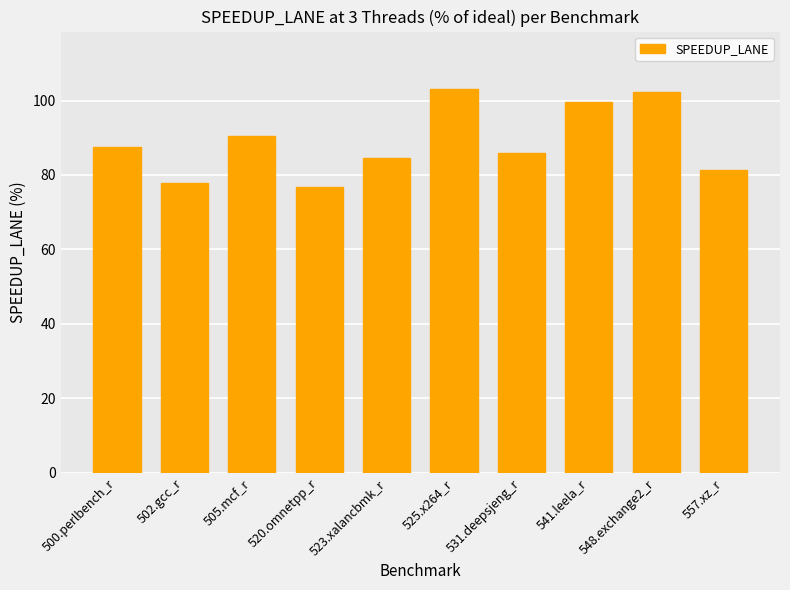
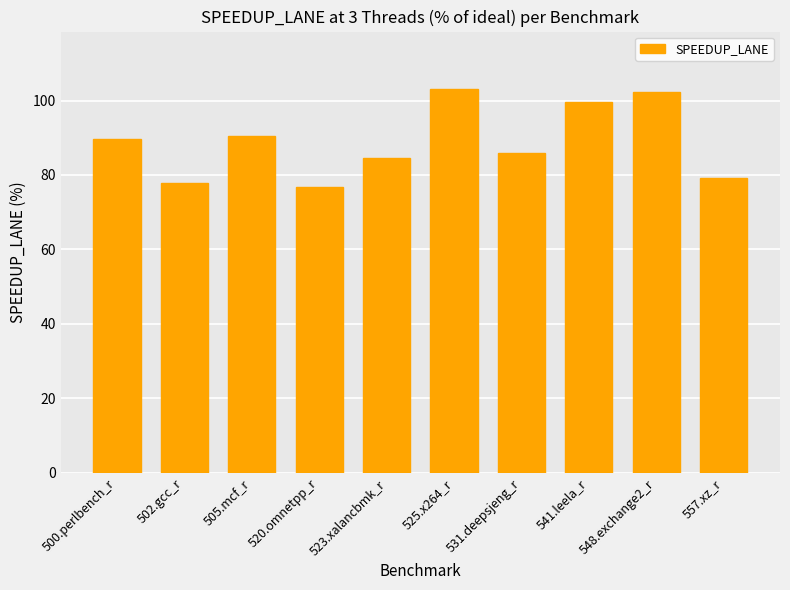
500.perlbench_r: 87 -> 90
557.xz_r: 81 -> 79
